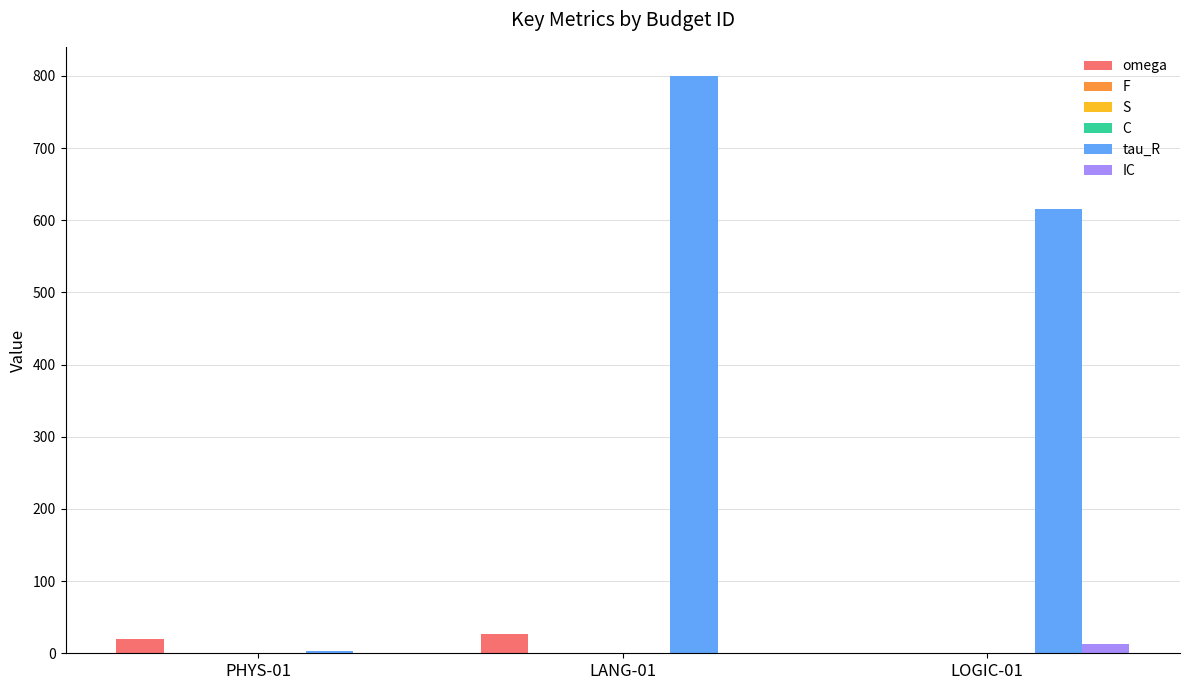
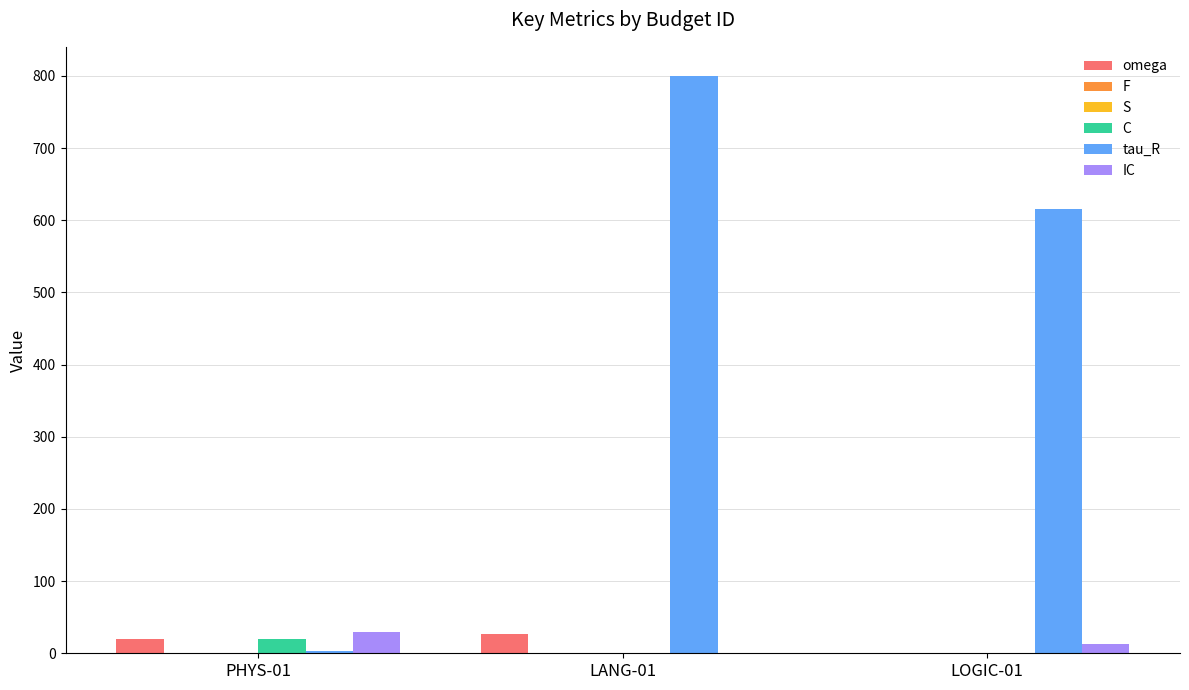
C, PHYS-01: 0 -> 20
IC, PHYS-01: 0 -> 30
